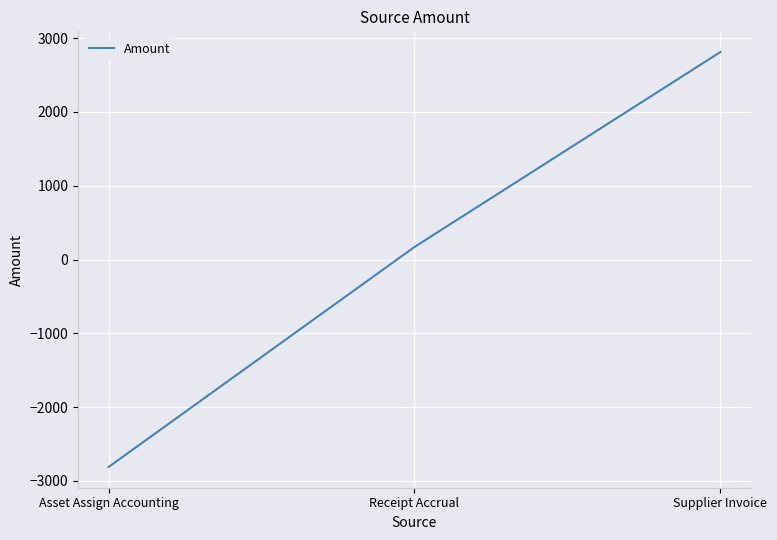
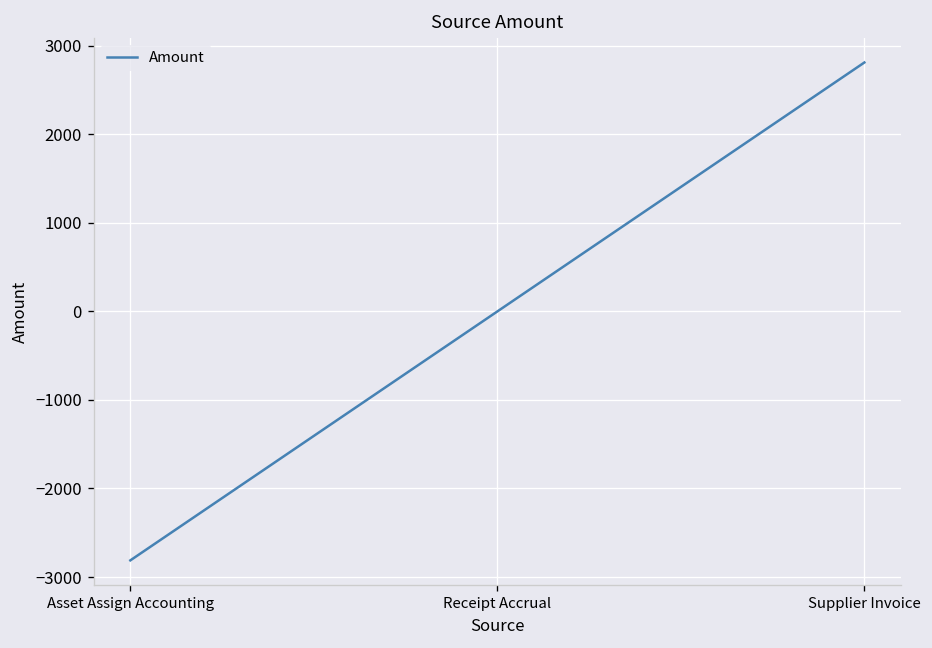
Receipt Accrual: 200 -> 0
